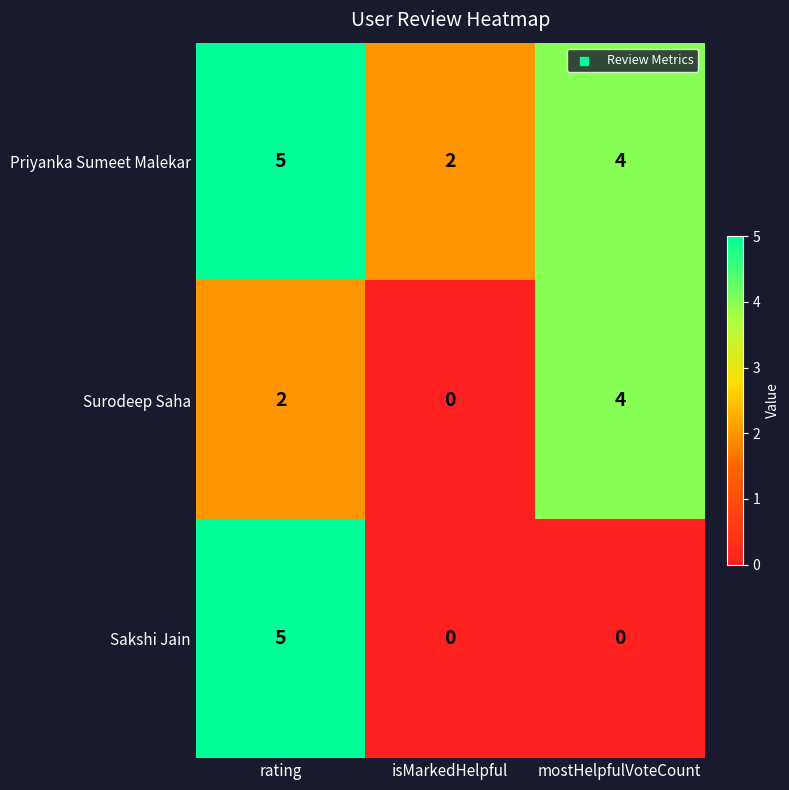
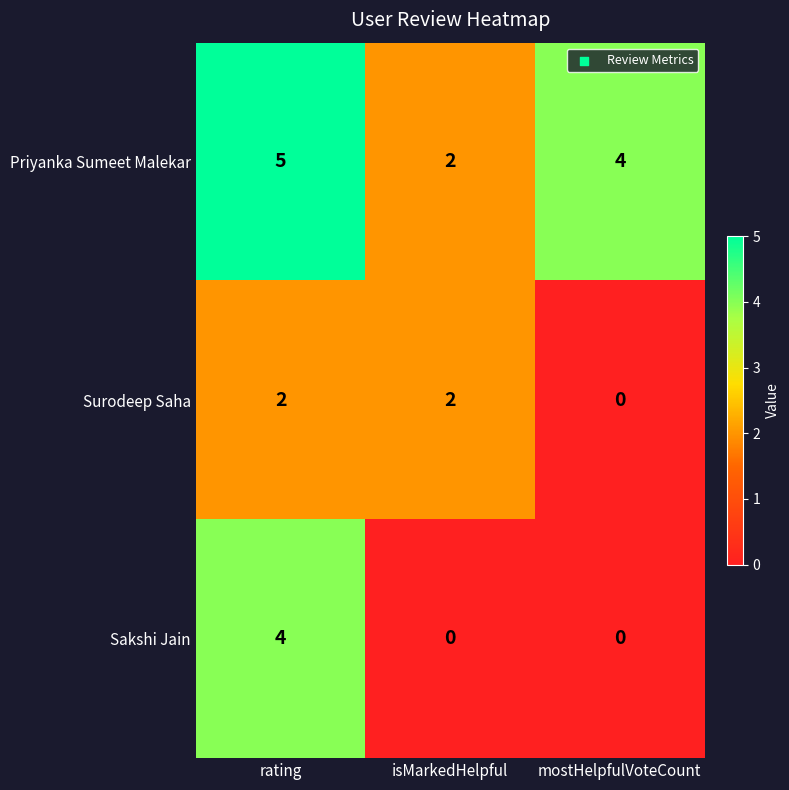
Surodeep Saha, isMarkedHelpful: 0 -> 2
Surodeep Saha, mostHelpfulVoteCount: 4 -> 0
Sakshi Jain, rating: 5 -> 4
